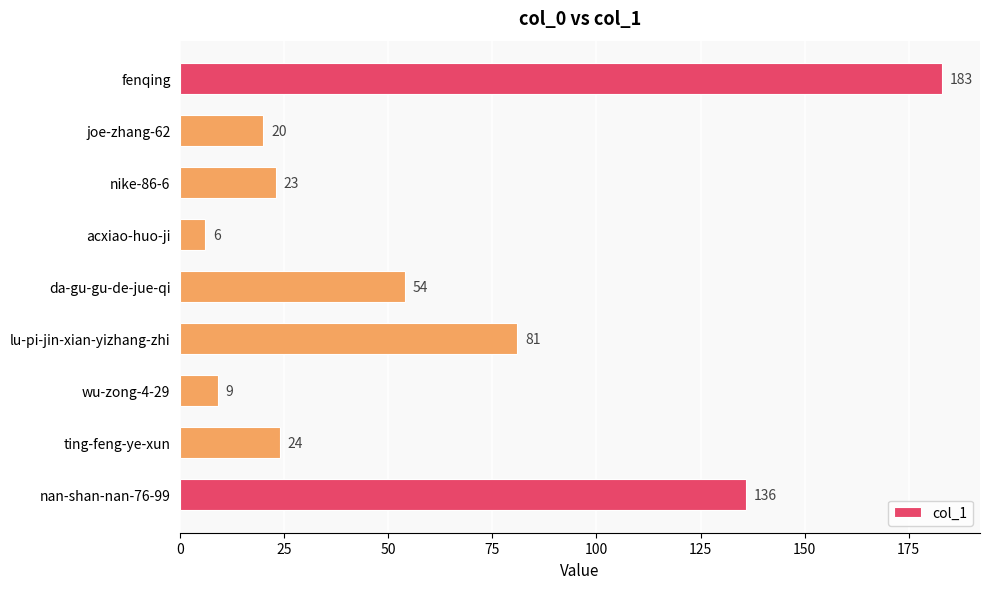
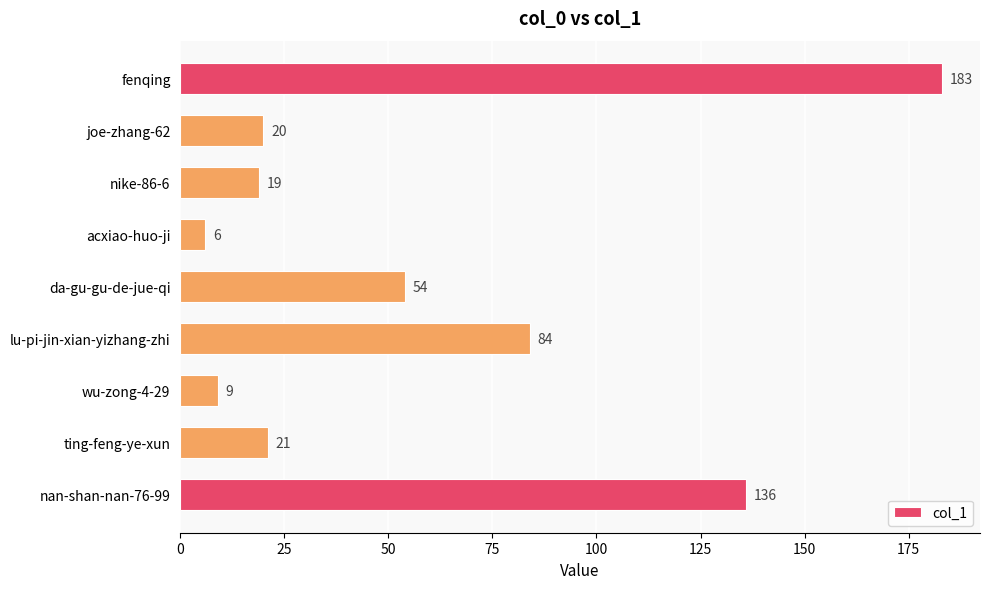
nike-86-6: 23 -> 19
lu-pi-jin-xian-yizhang-zhi: 81 -> 84
ting-feng-ye-xun: 24 -> 21
